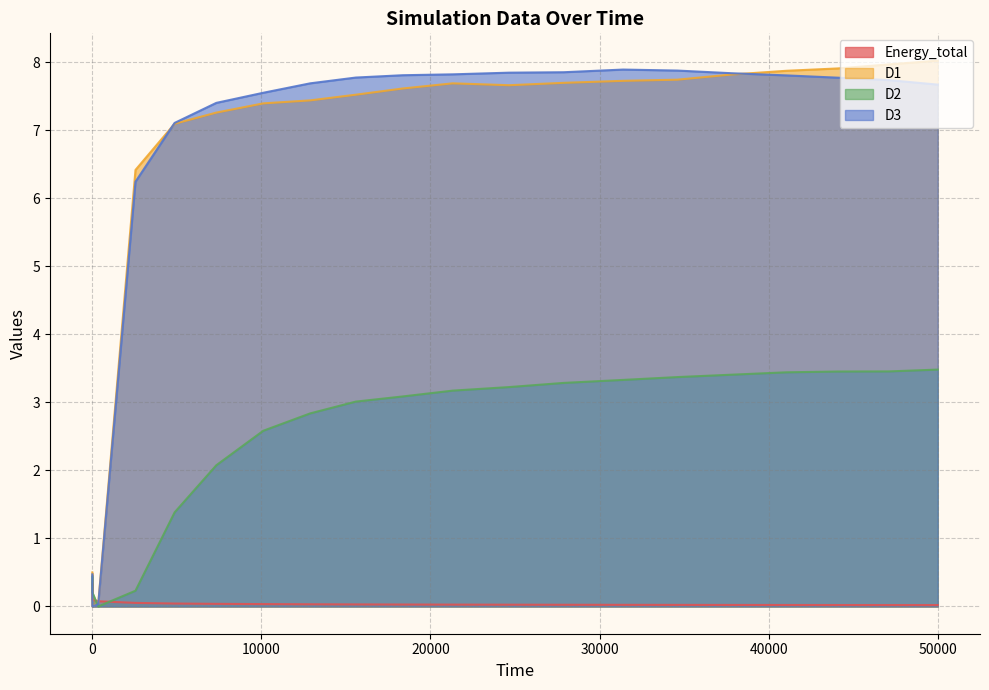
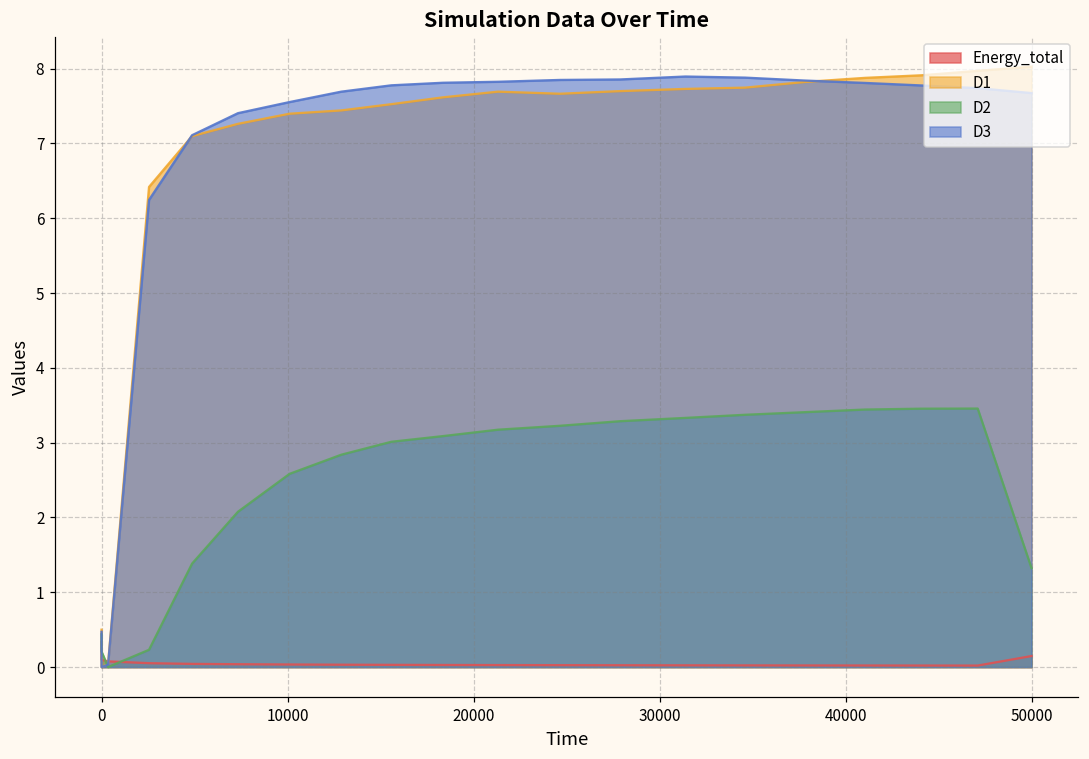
Energy_total, 50000: 0.0 -> 0.1
D2, 50000: 3.5 -> 1.3
